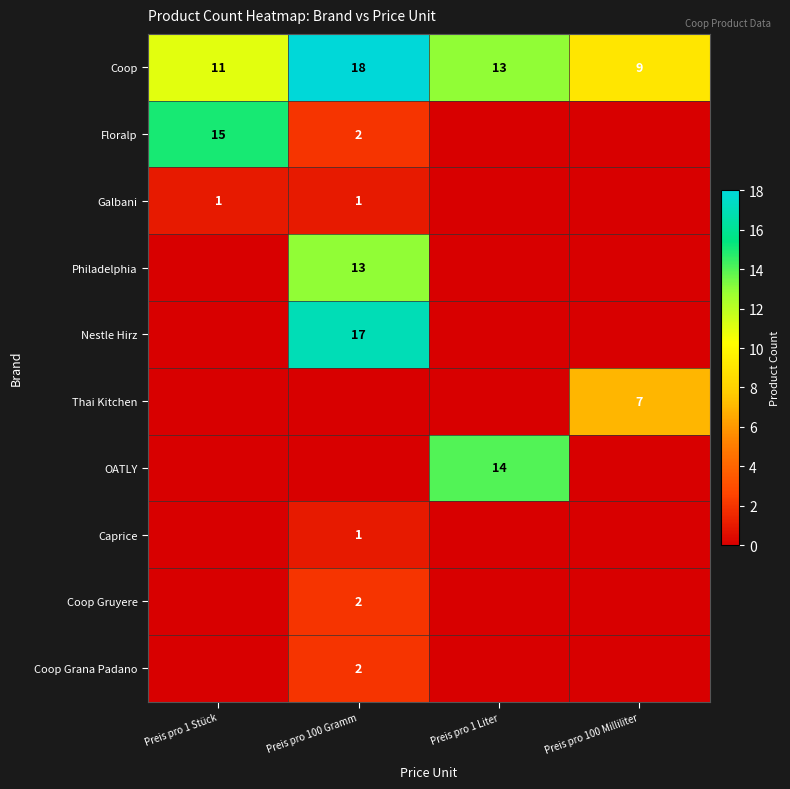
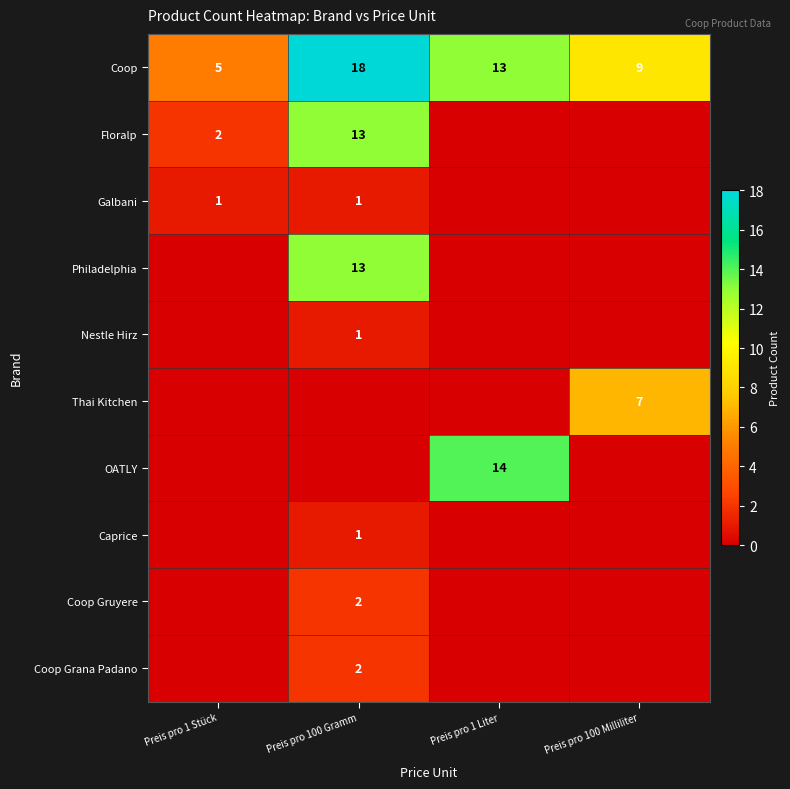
Coop, Preis pro 1 Stück: 11 -> 5
Floralp, Preis pro 1 Stück: 15 -> 2
Floralp, Preis pro 100 Gramm: 2 -> 13
Nestle Hirz, Preis pro 100 Gramm: 17 -> 1
